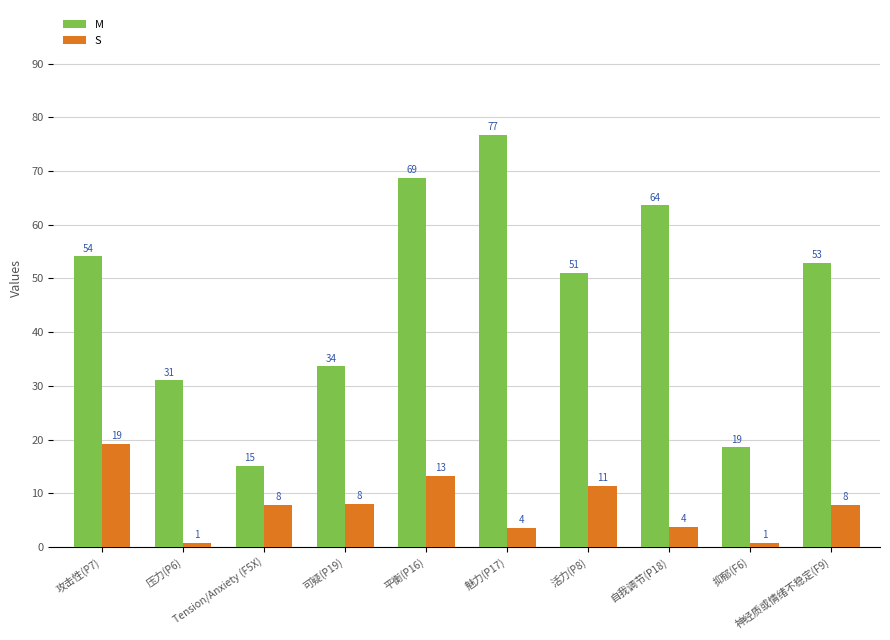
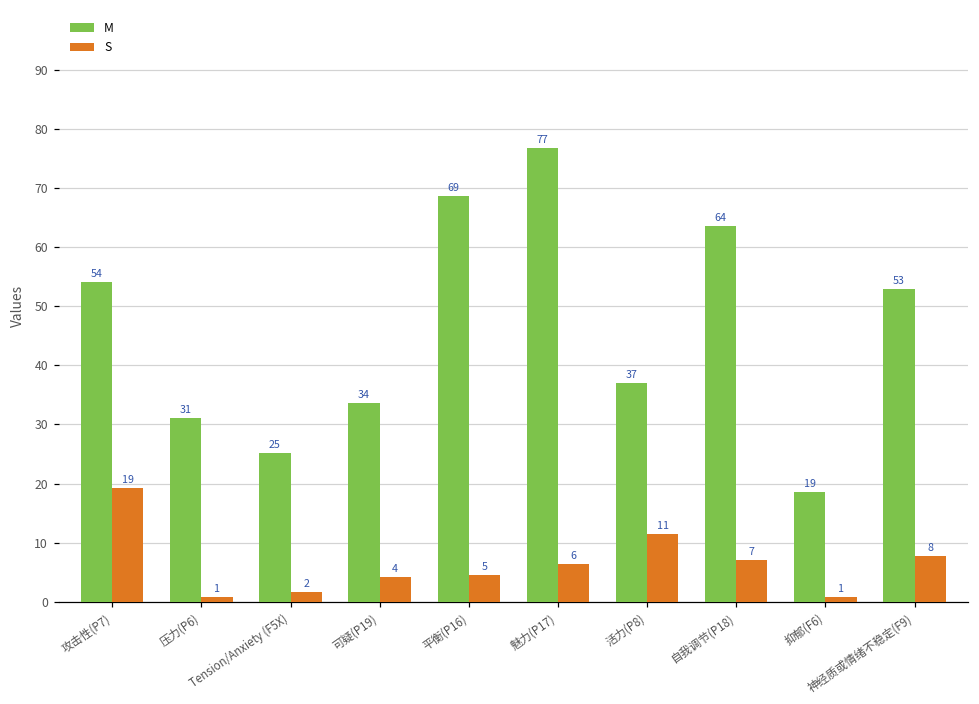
M, Tension/Anxiety (F5X): 15 -> 25
S, Tension/Anxiety (F5X): 8 -> 2
S, 可疑(P19): 8 -> 4
S, 平衡(P16): 13 -> 5
S, 魅力(P17): 4 -> 6
M, 活力(P8): 51 -> 37
S, 自我调节(P18): 4 -> 7
